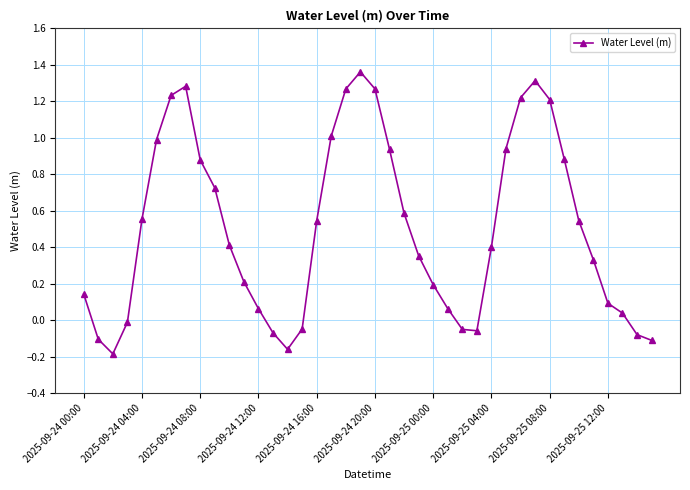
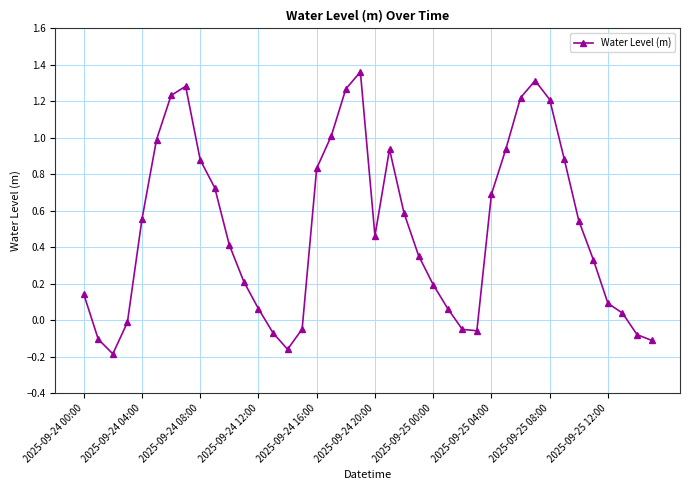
2025-09-24 16:00: 0.54 -> 0.83
2025-09-24 20:00: 1.27 -> 0.46
2025-09-25 04:00: 0.40 -> 0.69
